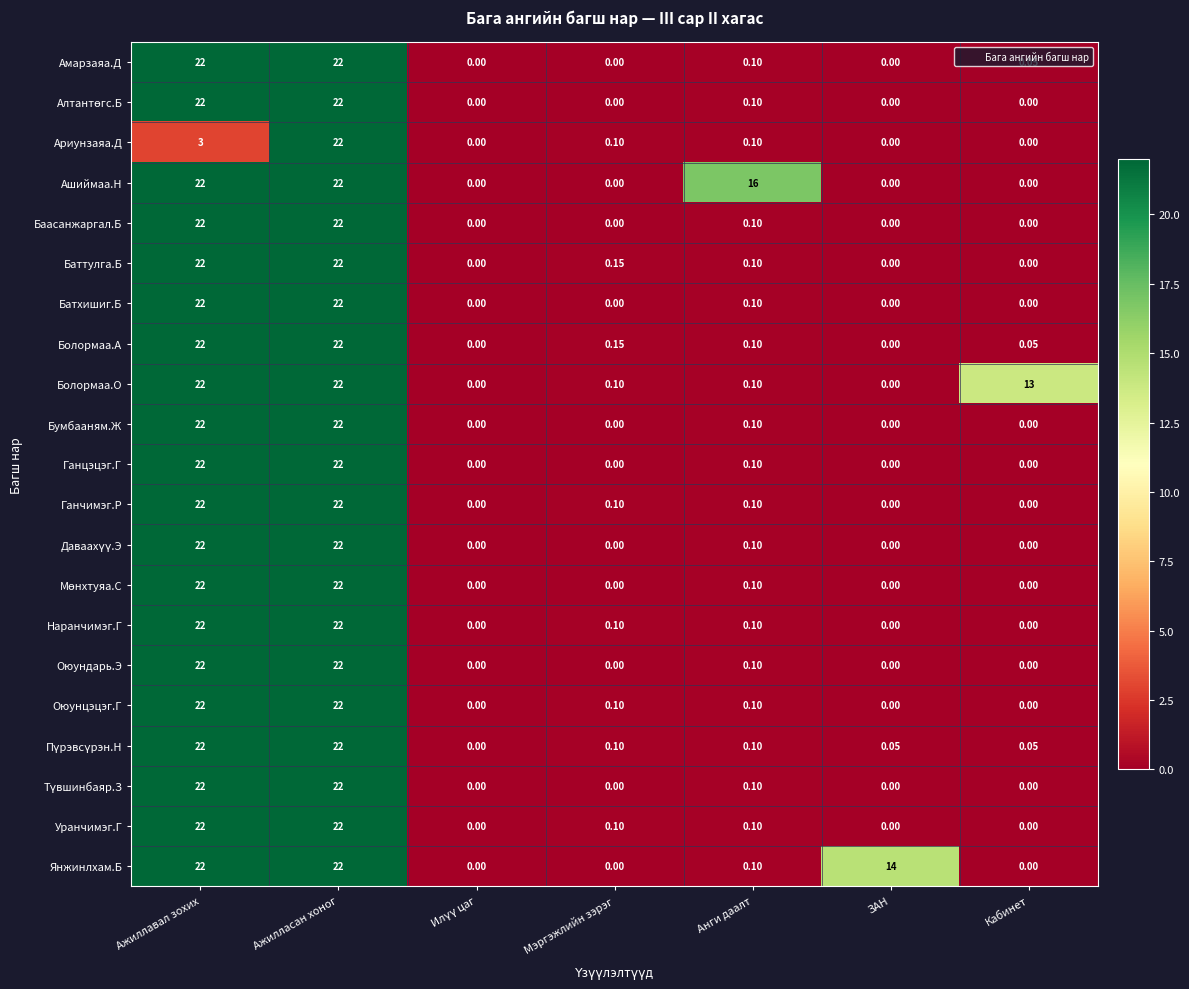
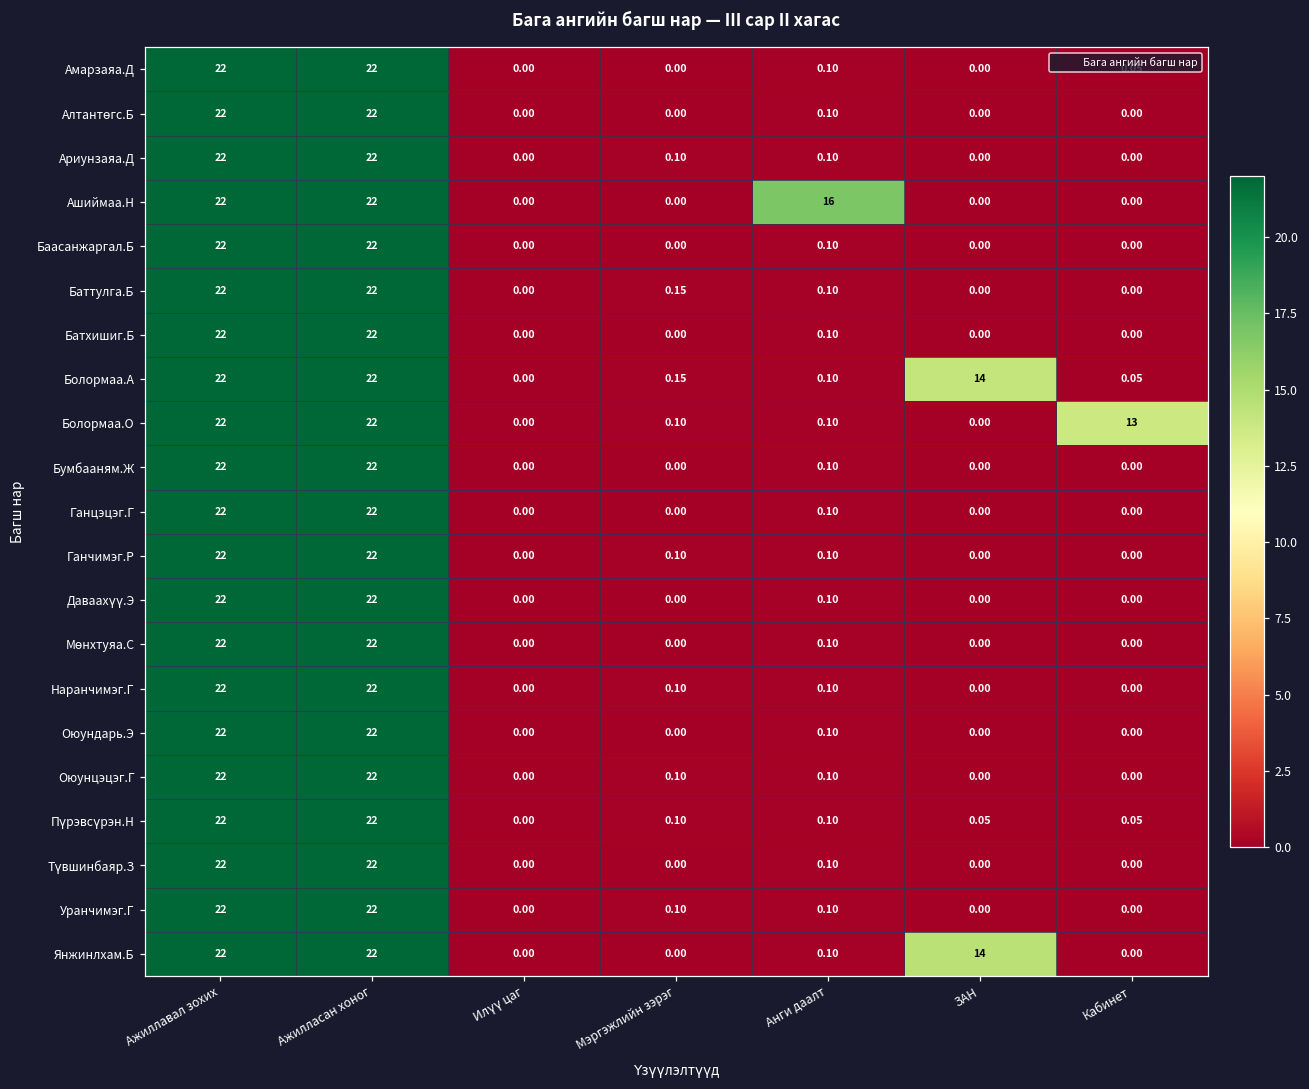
Ариунзаяа.Д, Ажиллавал зохих: 3 -> 22
Болормаа.А, ЗАН: 0.00 -> 14
